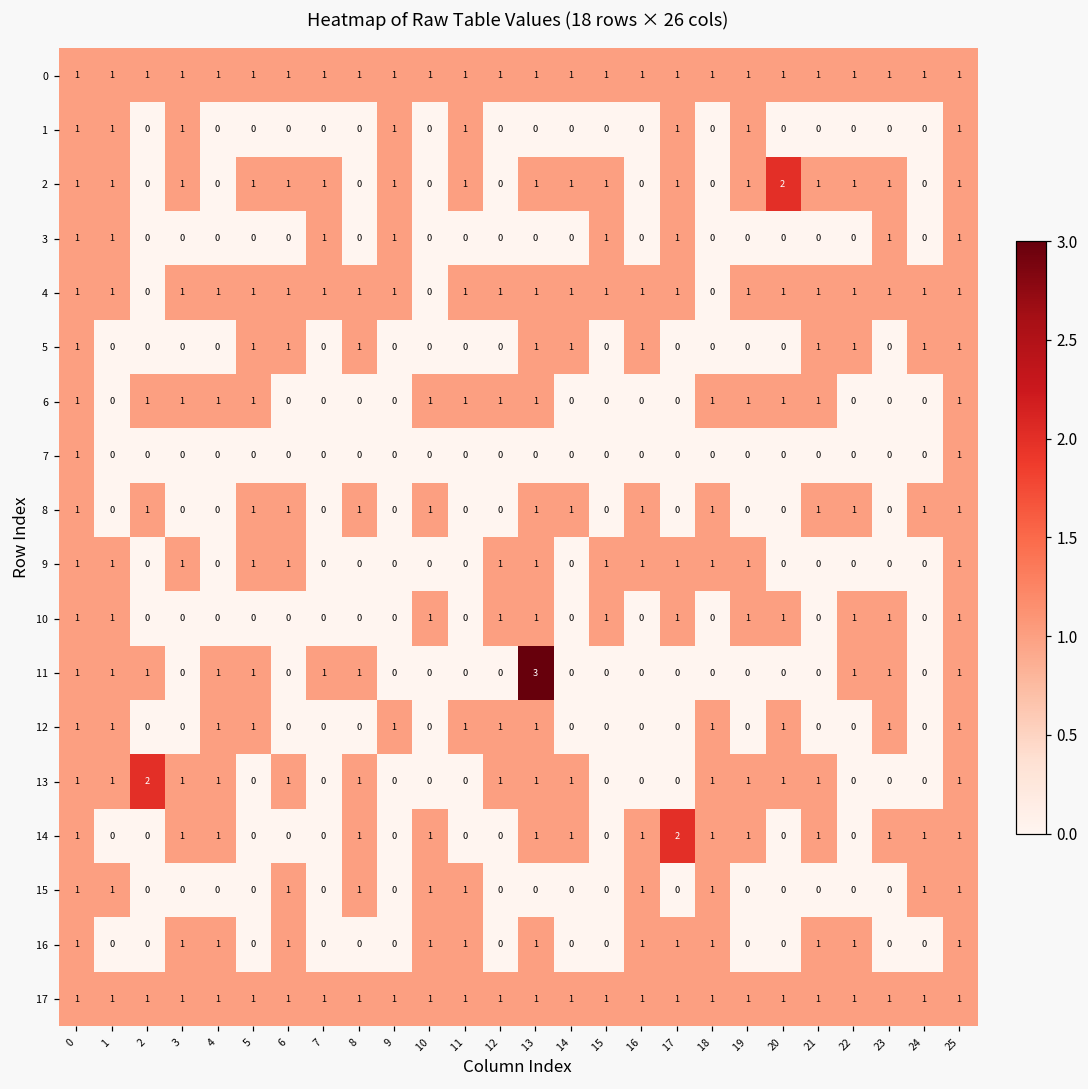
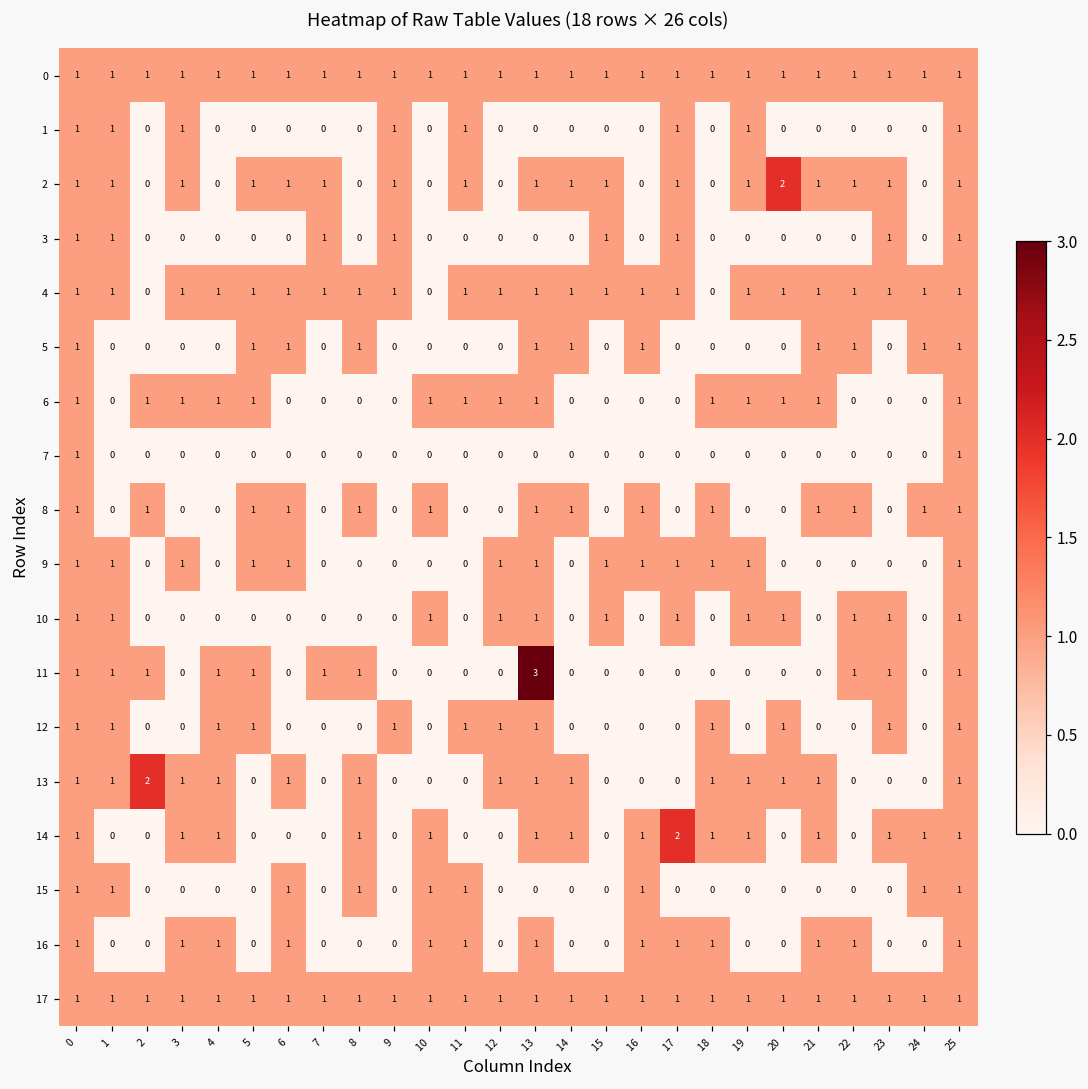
15, 18: 1 -> 0
